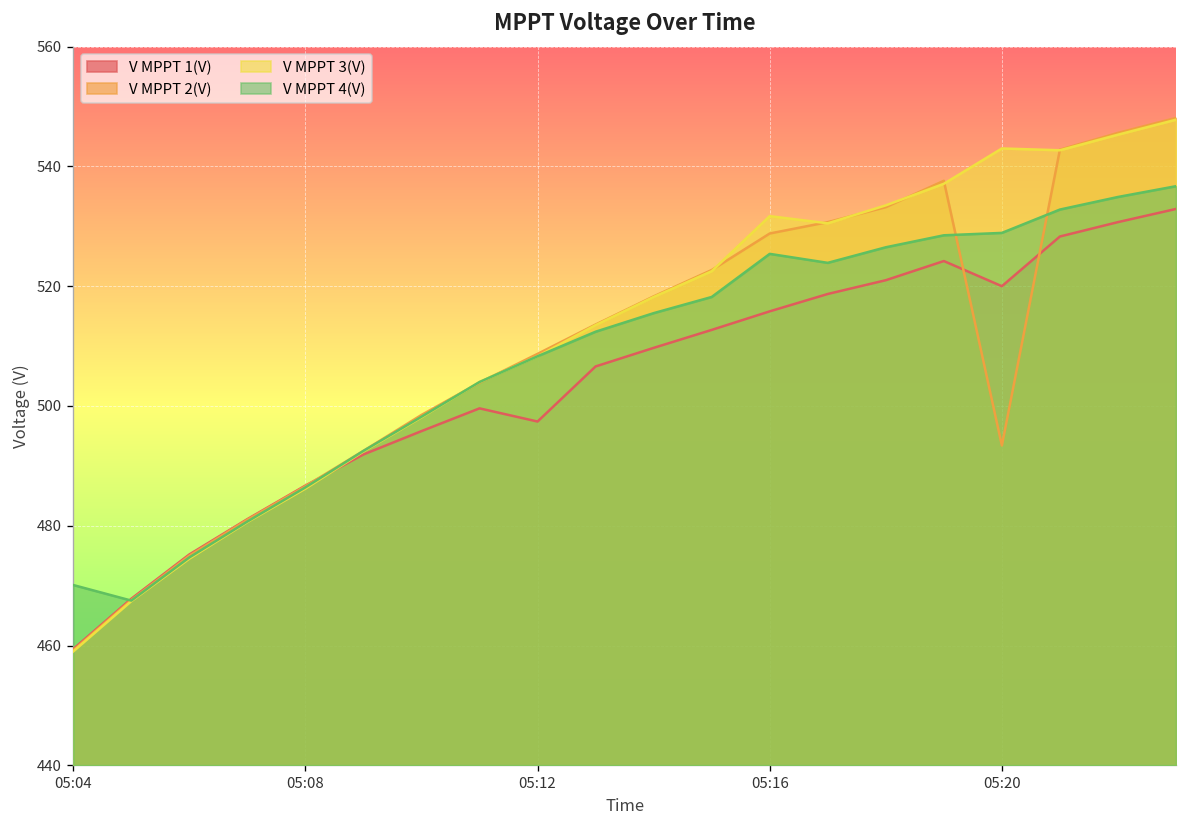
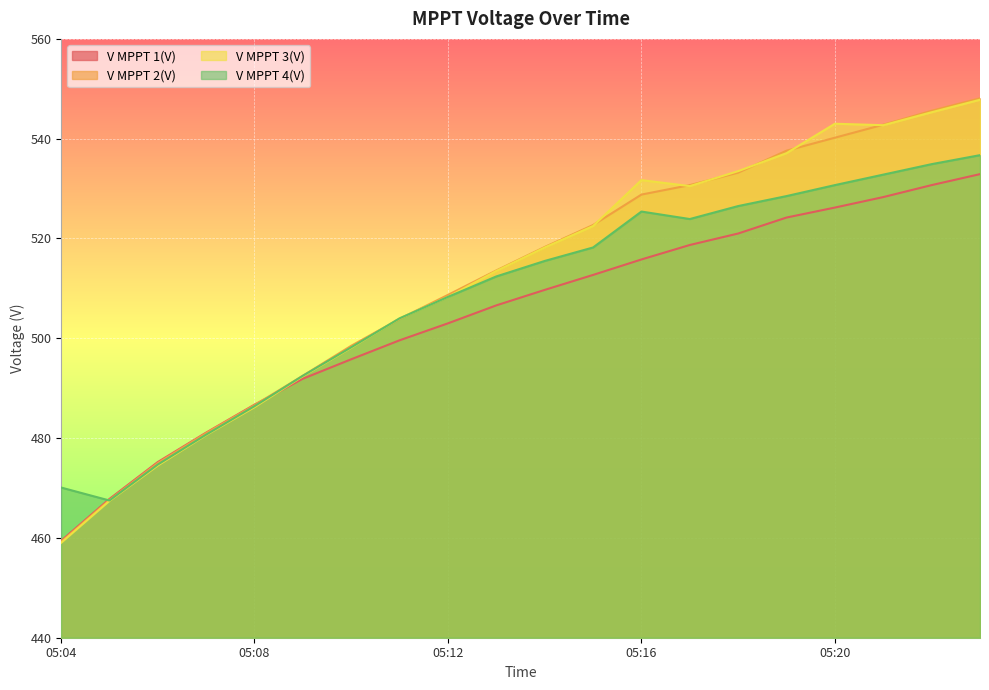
V MPPT 1(V), 05:12: 497 -> 503
V MPPT 1(V), 05:20: 520 -> 526
V MPPT 2(V), 05:20: 493 -> 540
V MPPT 4(V), 05:20: 529 -> 531
